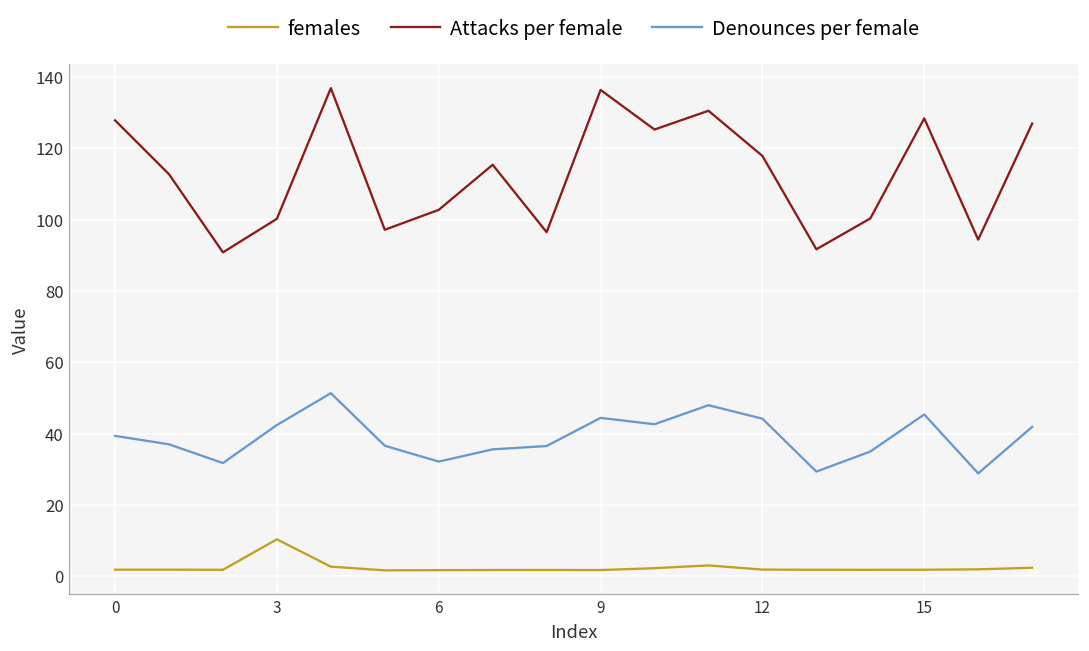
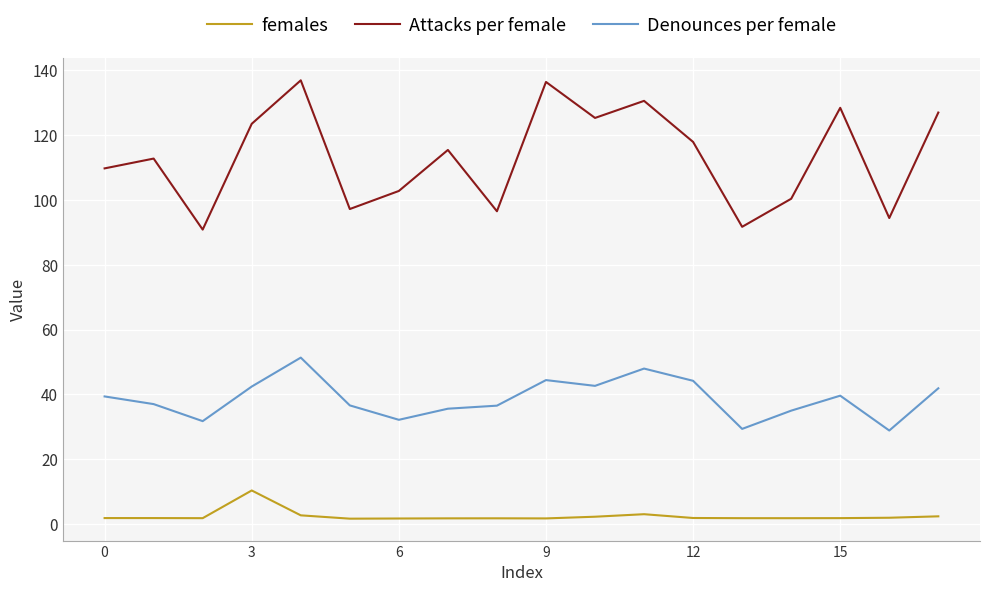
Attacks per female, 0: 128 -> 110
Attacks per female, 3: 100 -> 123
Denounces per female, 15: 45 -> 40
